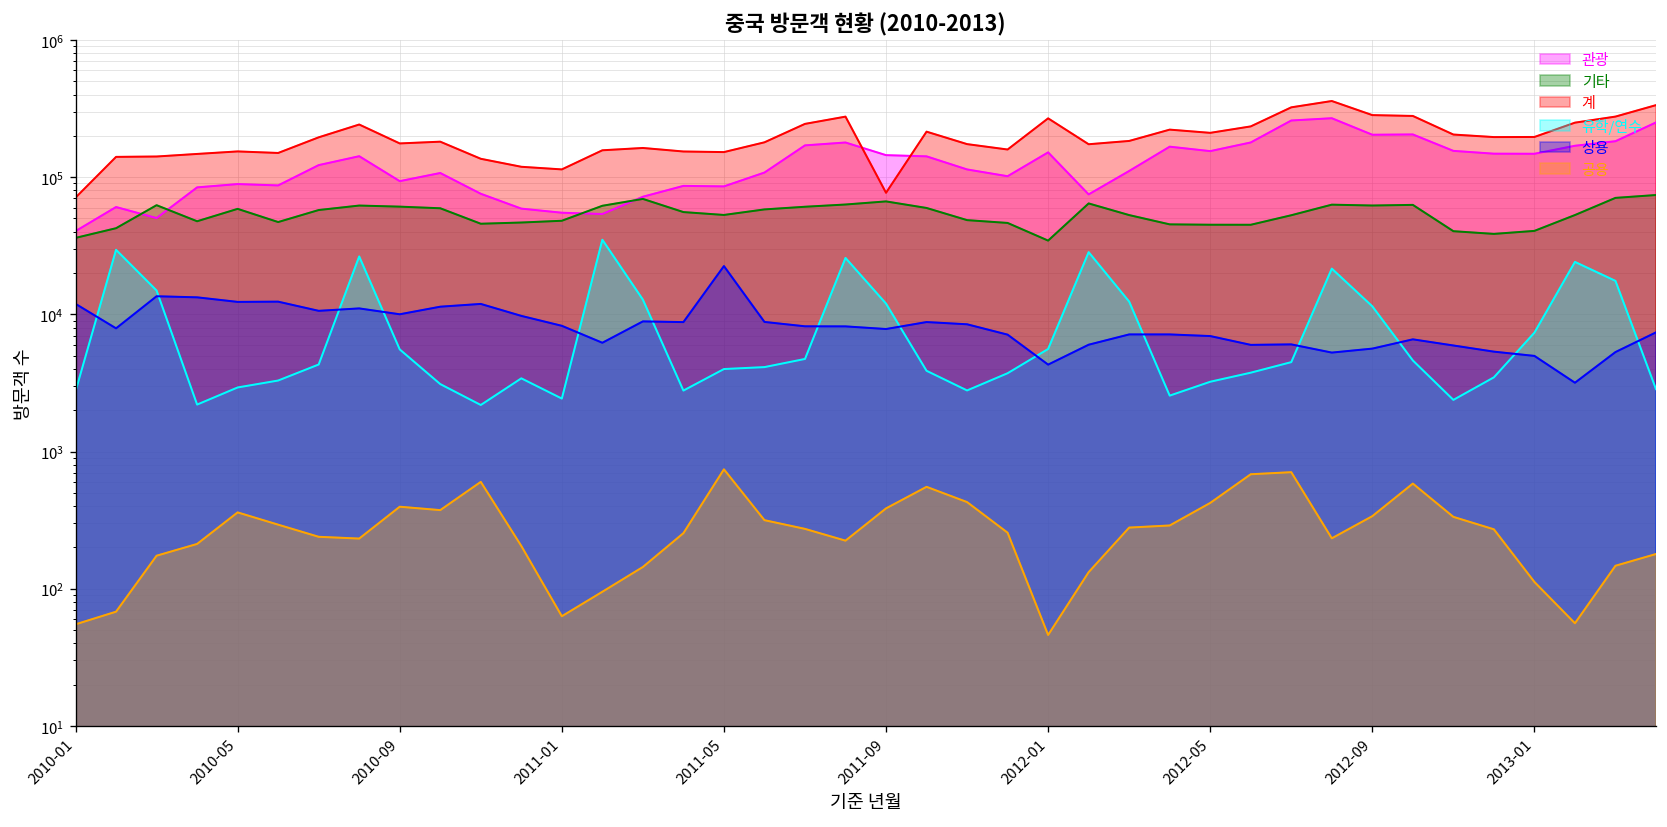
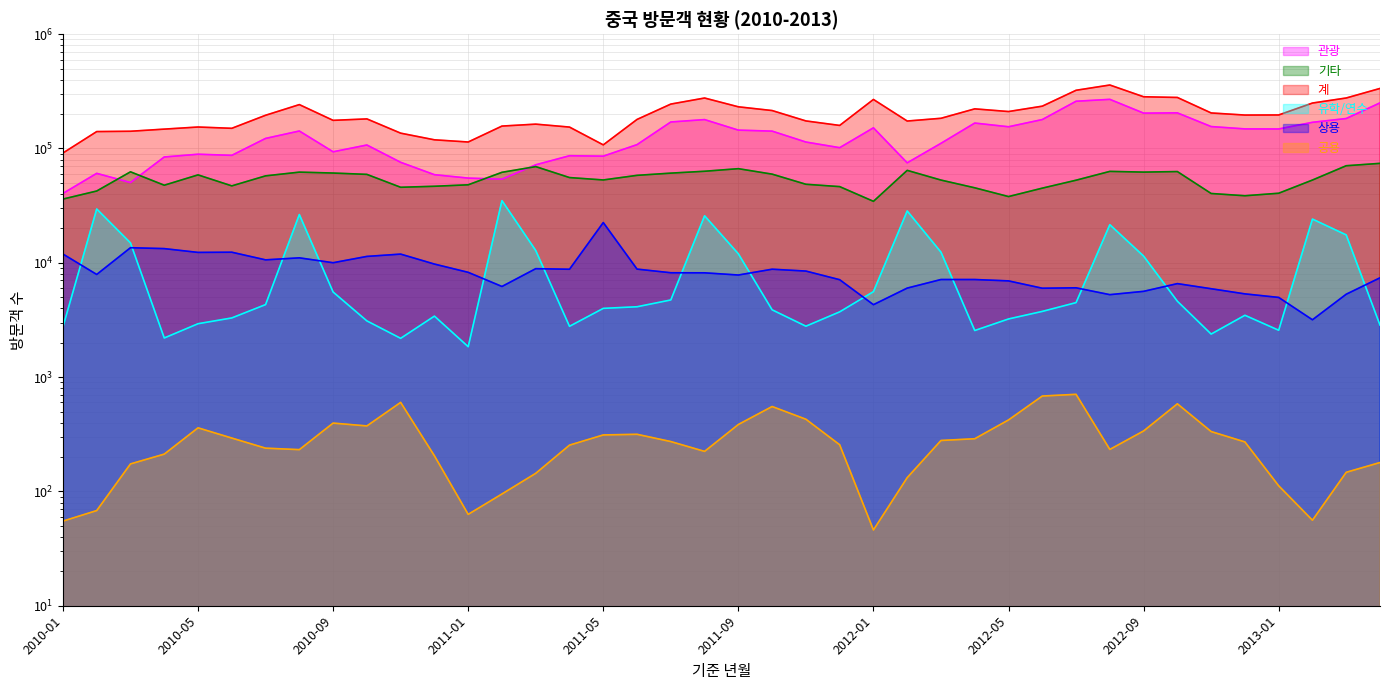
계, 2010-01: 70000 -> 90000
유학/연수, 2011-01: 2400 -> 1800
계, 2011-05: 150000 -> 110000
공용, 2011-05: 700 -> 310
계, 2011-09: 80000 -> 230000
기타, 2012-05: 45000 -> 38000
유학/연수, 2013-01: 7000 -> 2600
